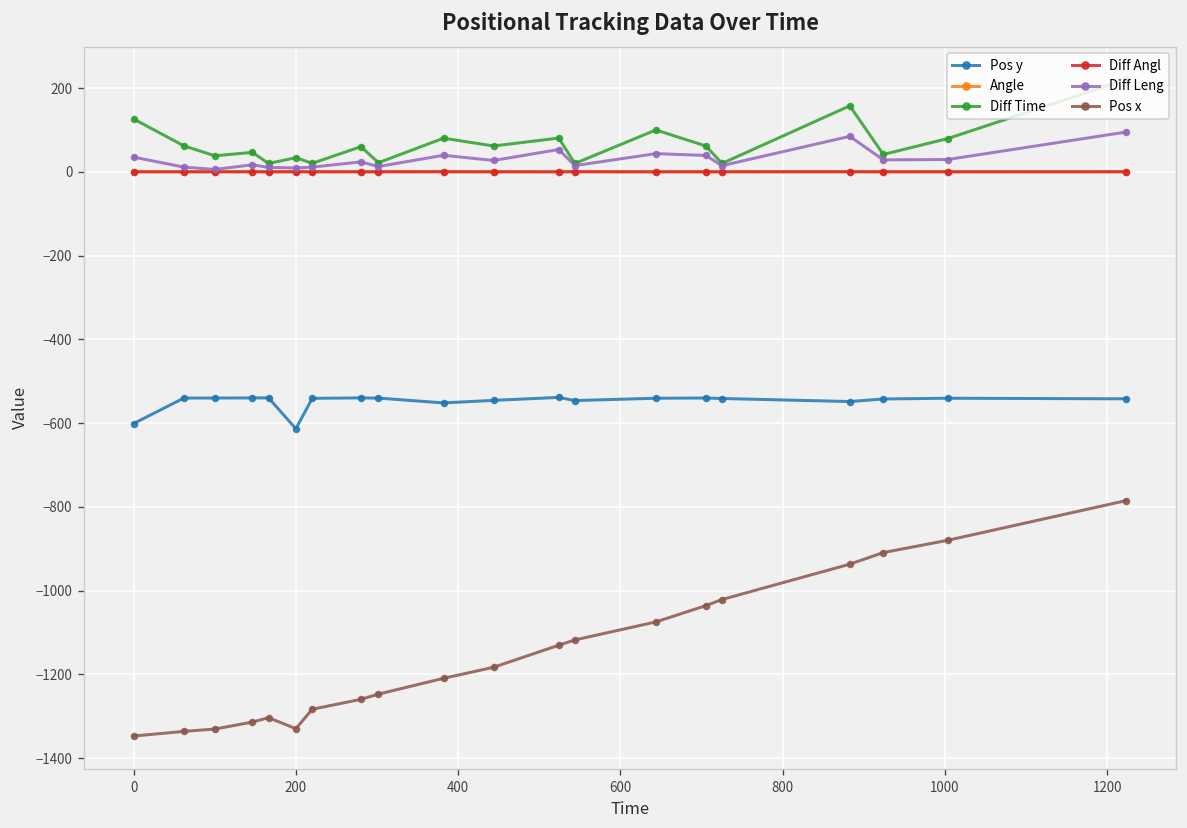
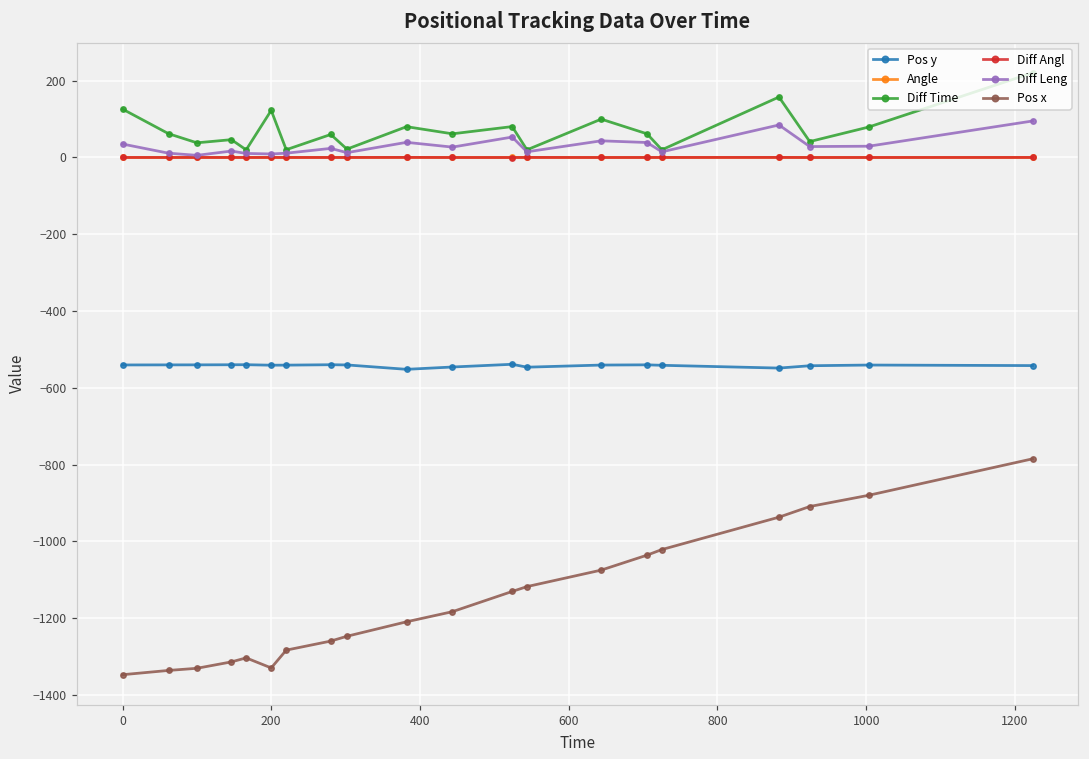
Pos y, 0: -600 -> -540
Pos y, 200: -610 -> -540
Diff Time, 200: 30 -> 120
